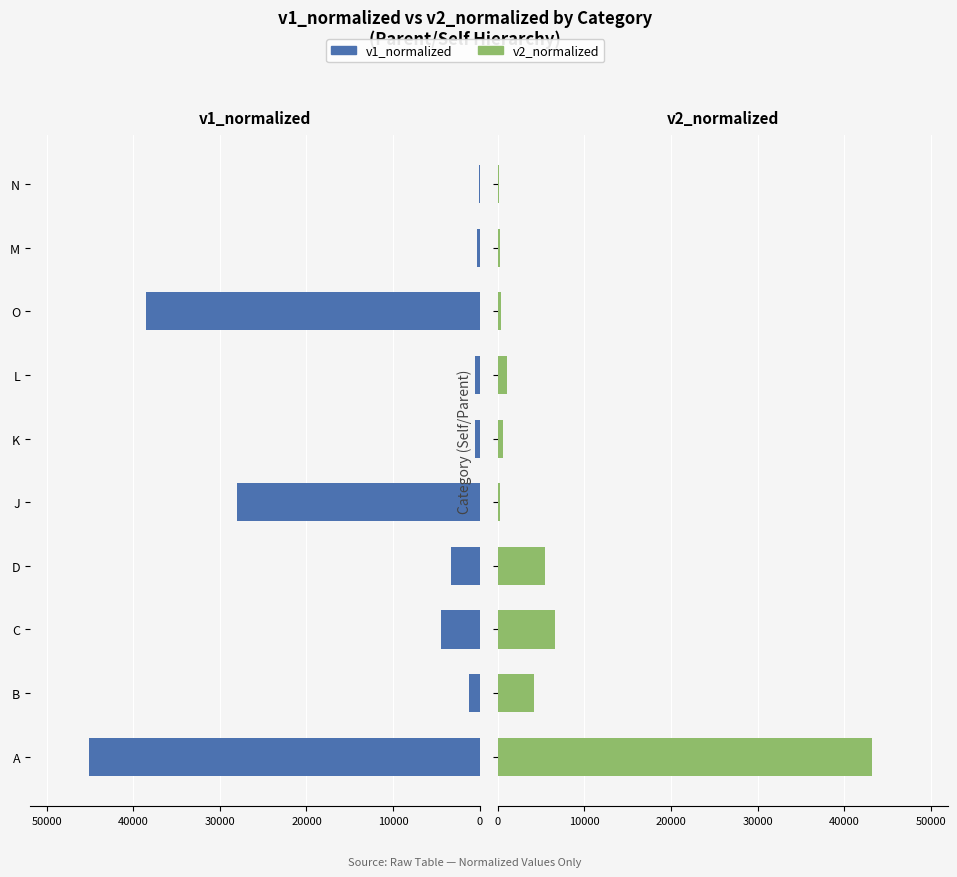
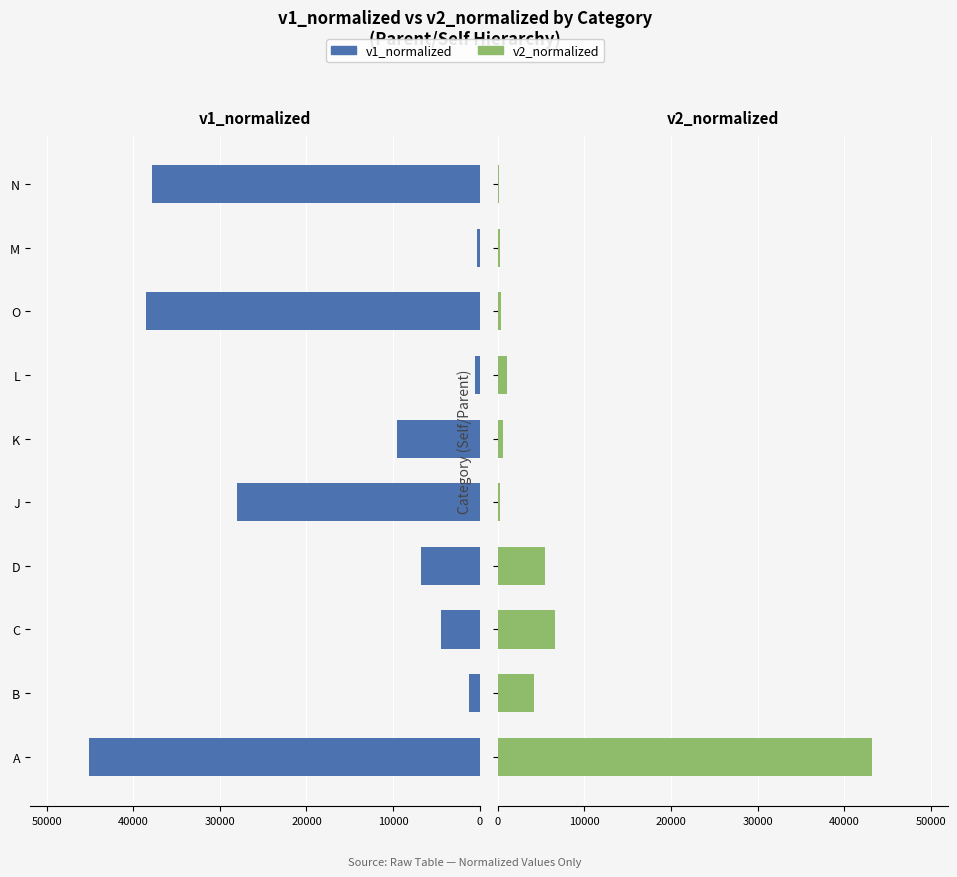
v1_normalized, N: 0 -> 38000
v1_normalized, K: 1000 -> 10000
v1_normalized, D: 3000 -> 7000
